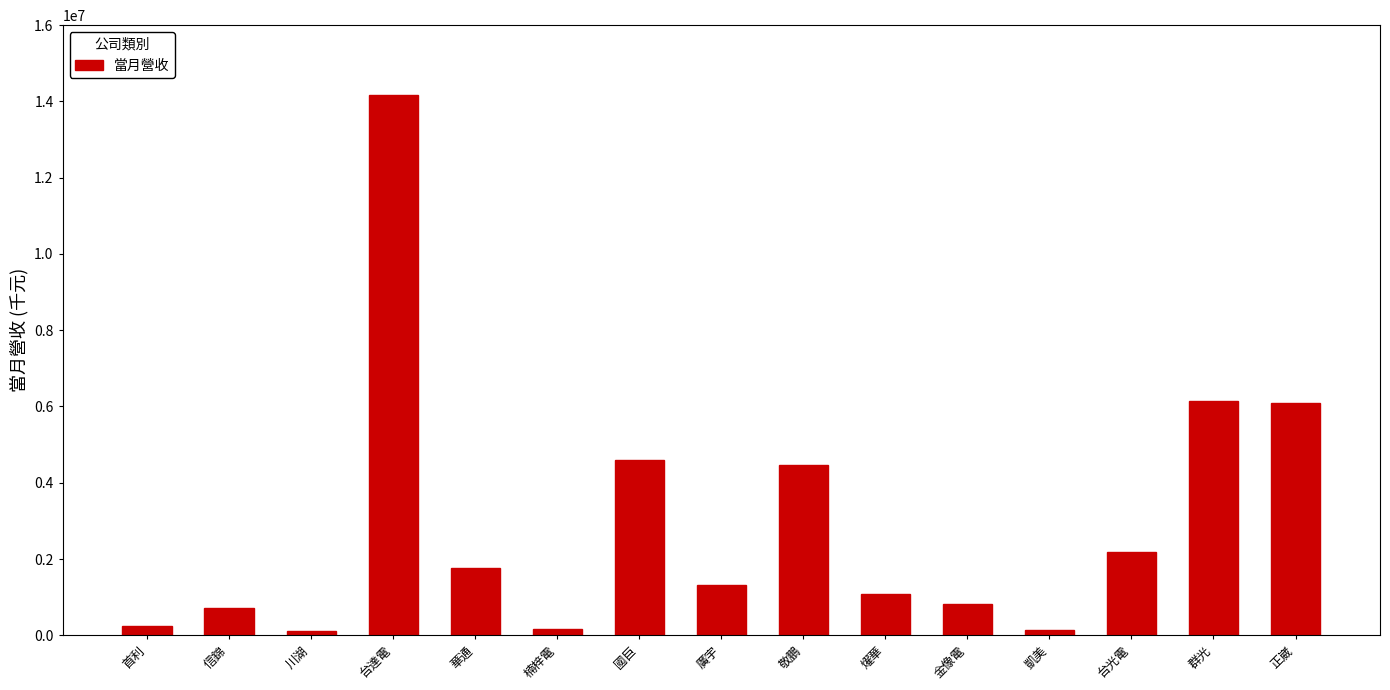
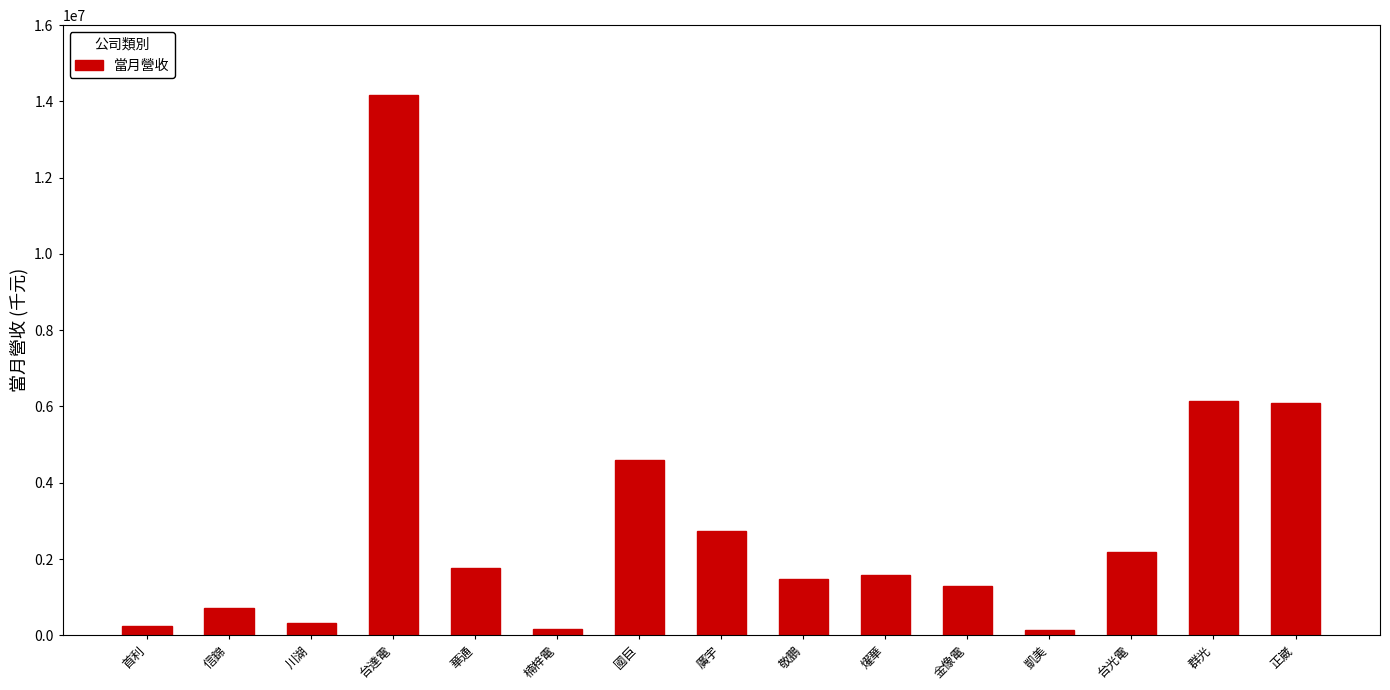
川湖: 100000 -> 300000
廣宇: 1300000 -> 2700000
敬鵬: 4500000 -> 1500000
燿華: 1100000 -> 1600000
金像電: 800000 -> 1300000
